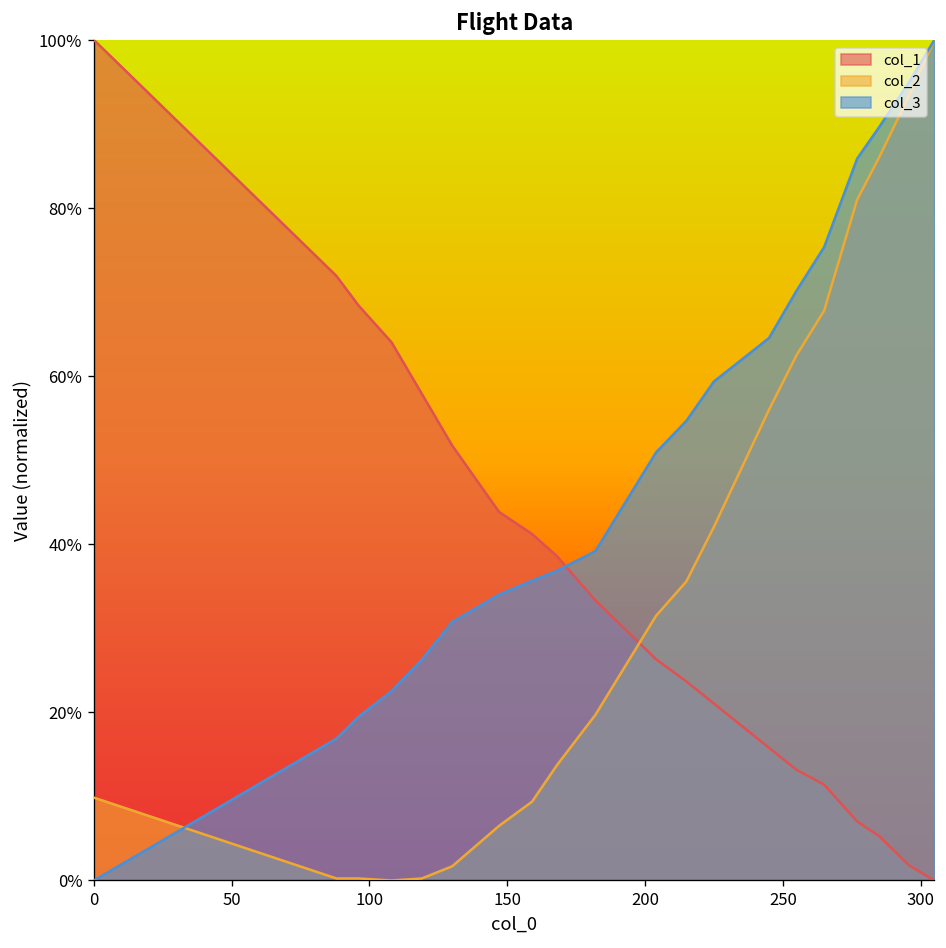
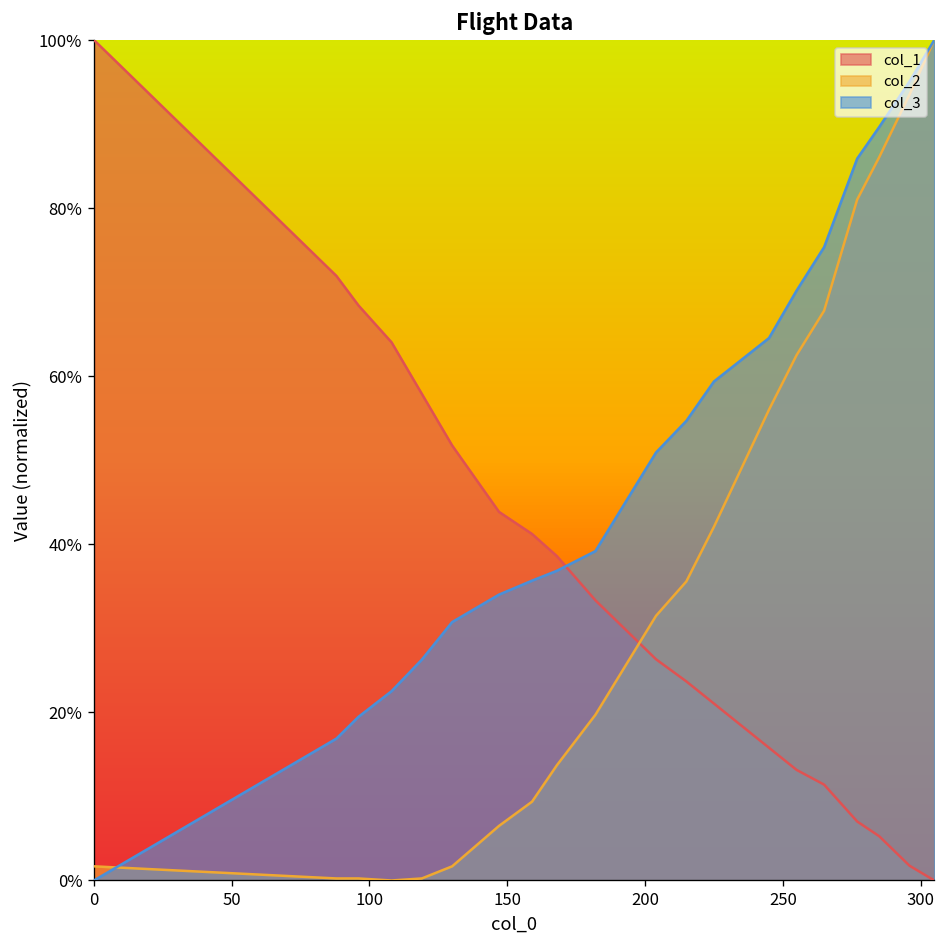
col_2, 0: 10% -> 2%
